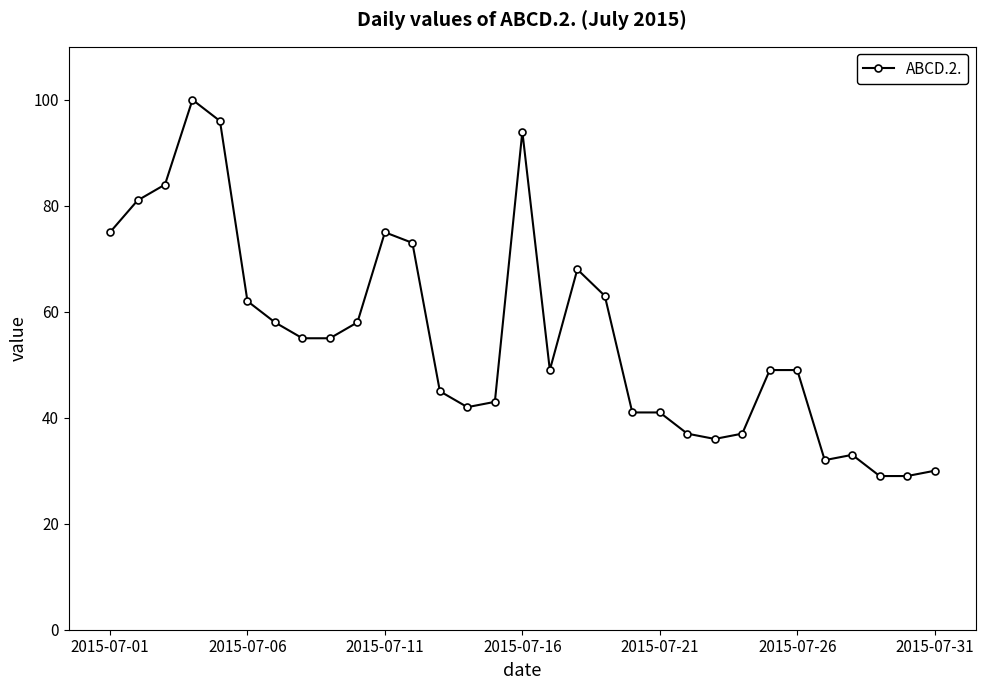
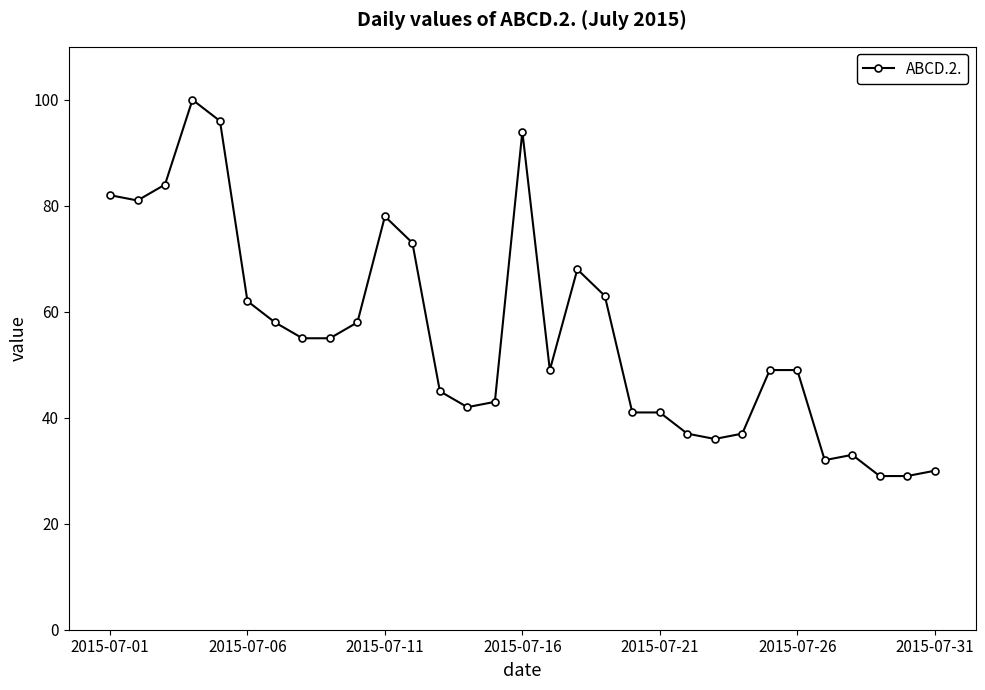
2015-07-01: 75 -> 82
2015-07-11: 75 -> 78
